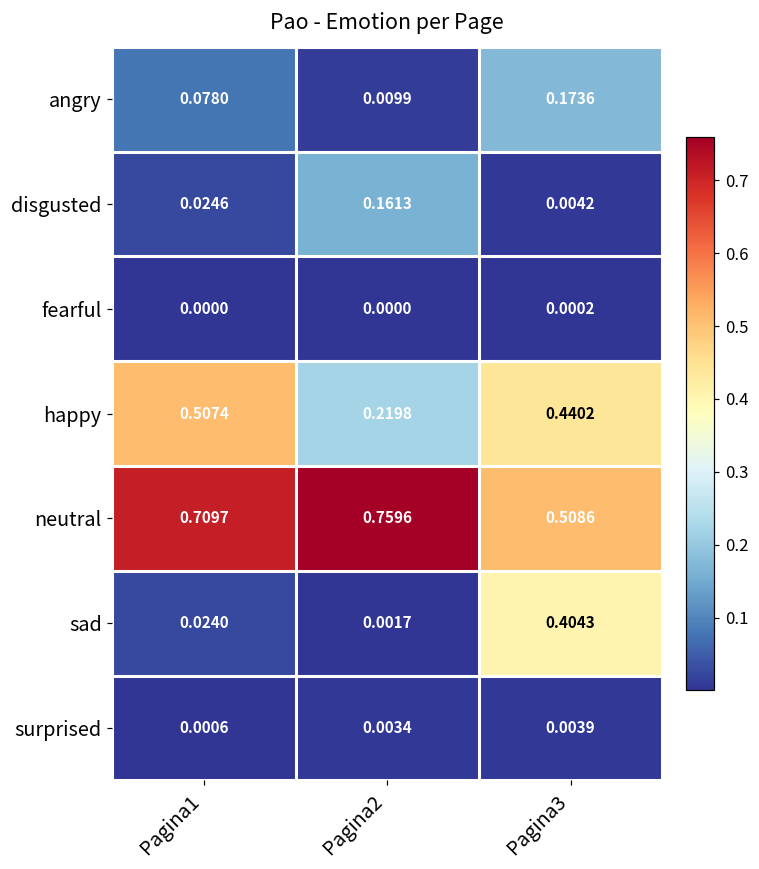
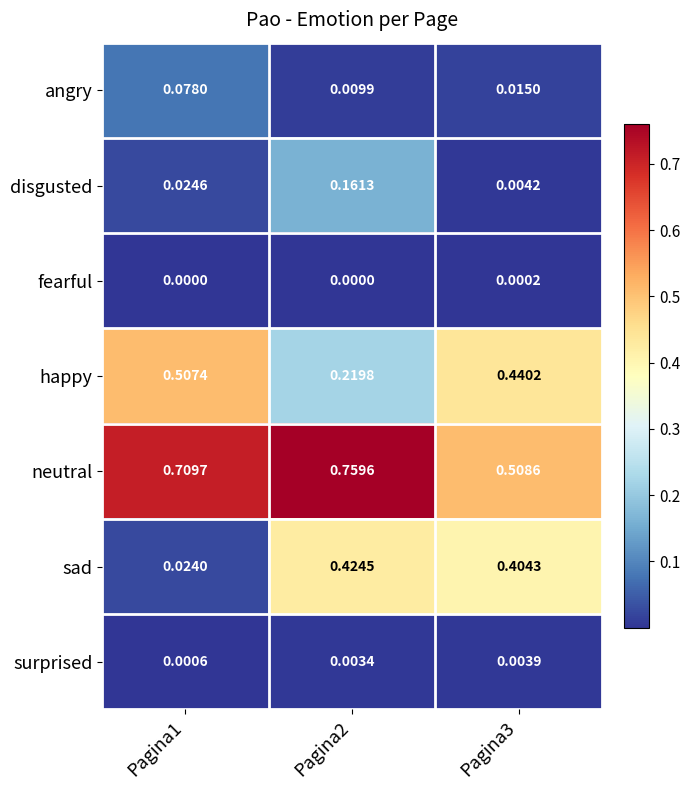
angry, Pagina3: 0.1736 -> 0.0150
sad, Pagina2: 0.0017 -> 0.4245
